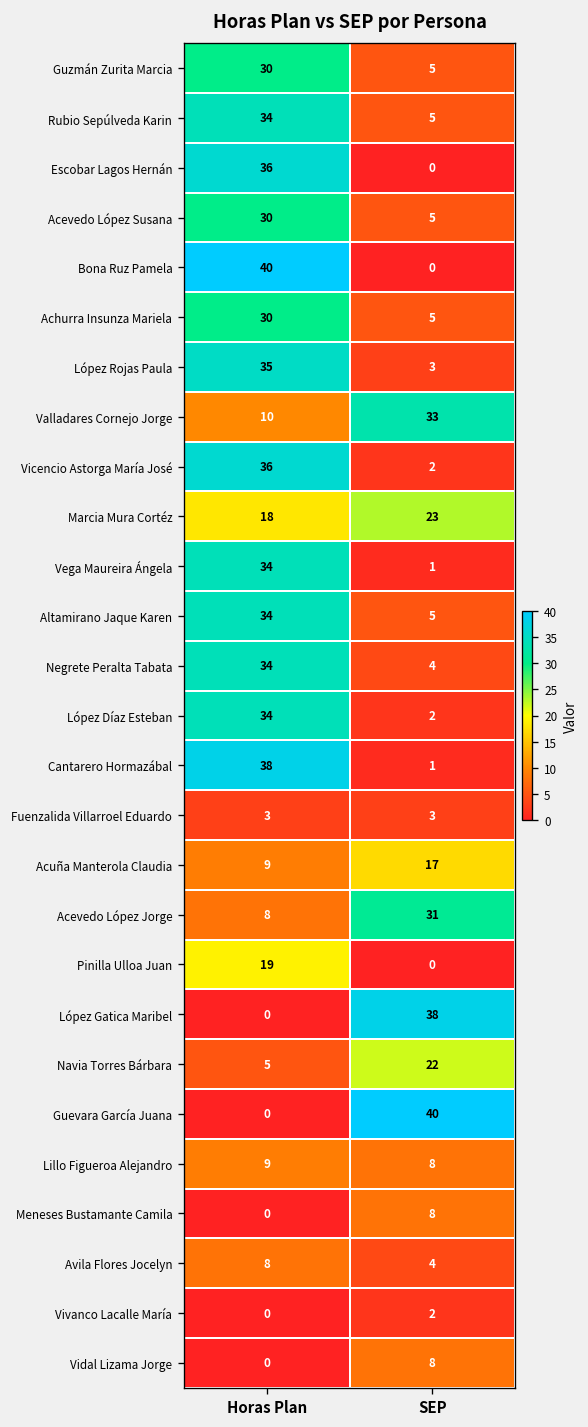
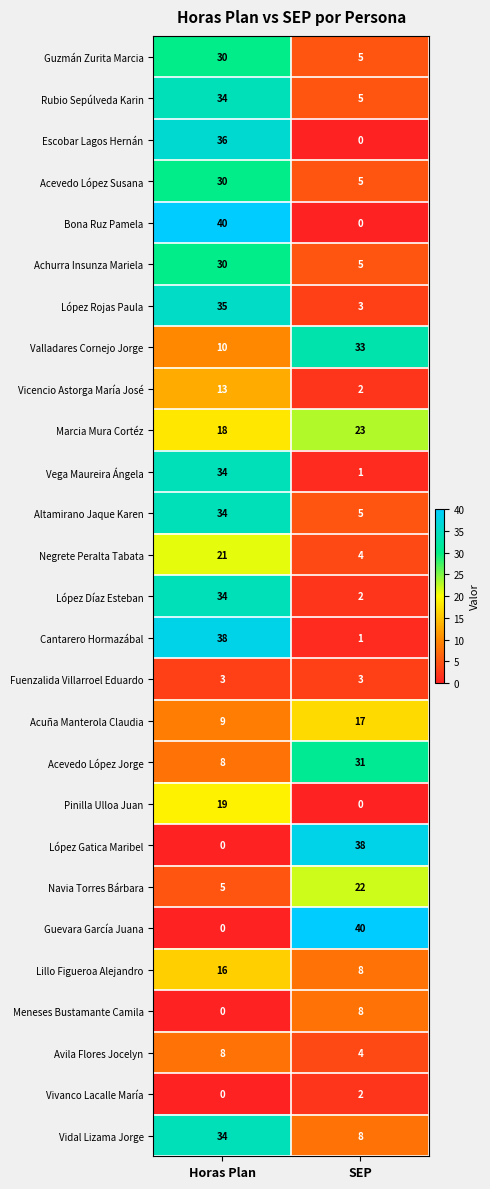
Vicencio Astorga María José, Horas Plan: 36 -> 13
Negrete Peralta Tabata, Horas Plan: 34 -> 21
Lillo Figueroa Alejandro, Horas Plan: 9 -> 16
Vidal Lizama Jorge, Horas Plan: 0 -> 34
